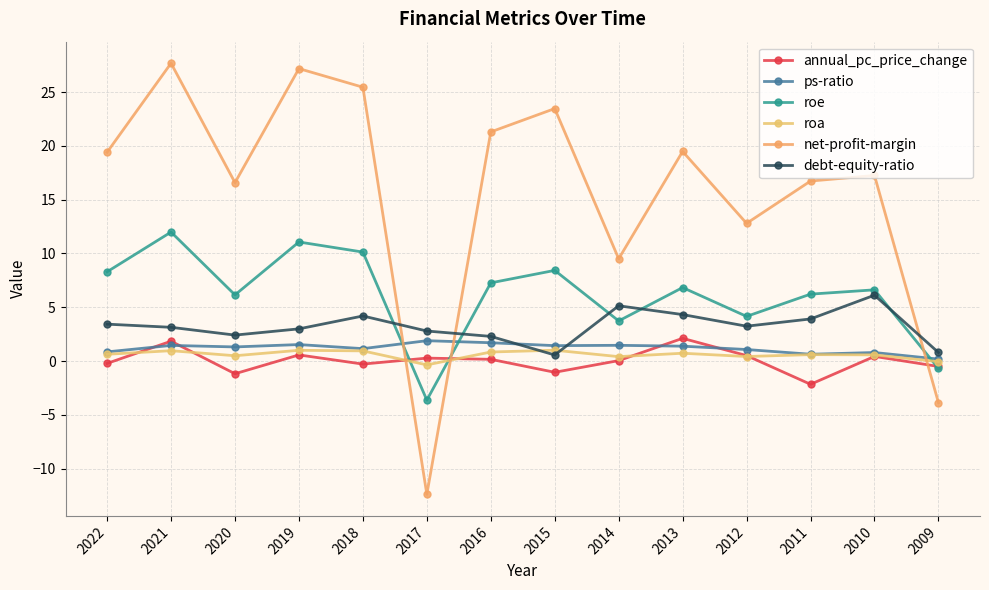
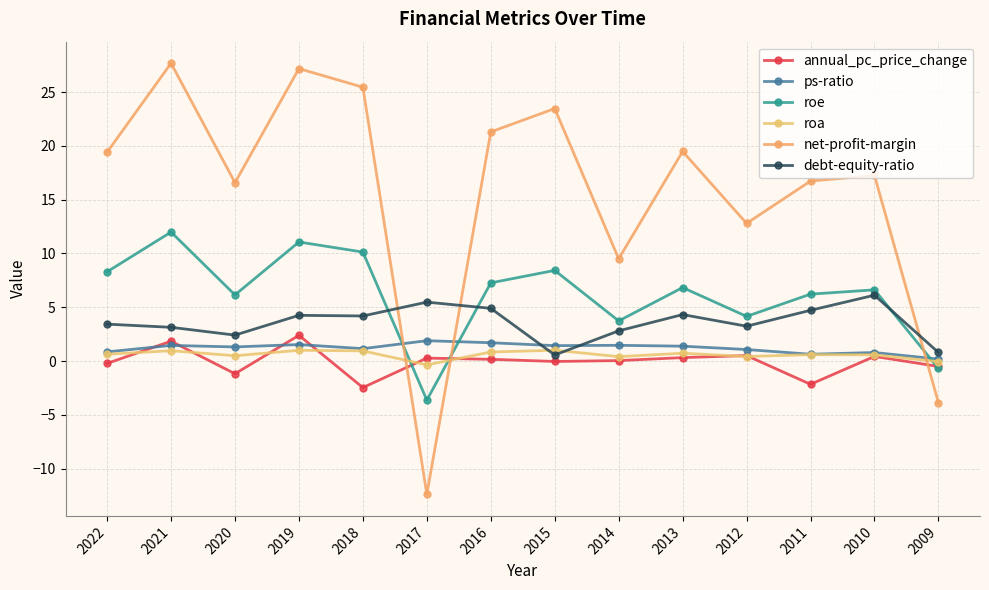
annual_pc_price_change, 2019: 0.6 -> 2.4
debt-equity-ratio, 2019: 3.0 -> 4.2
annual_pc_price_change, 2018: -0.3 -> -2.5
debt-equity-ratio, 2017: 2.8 -> 5.5
debt-equity-ratio, 2016: 2.3 -> 4.9
annual_pc_price_change, 2015: -1.0 -> 0.0
debt-equity-ratio, 2014: 5.1 -> 2.8
annual_pc_price_change, 2013: 2.1 -> 0.3
debt-equity-ratio, 2011: 3.9 -> 4.7
